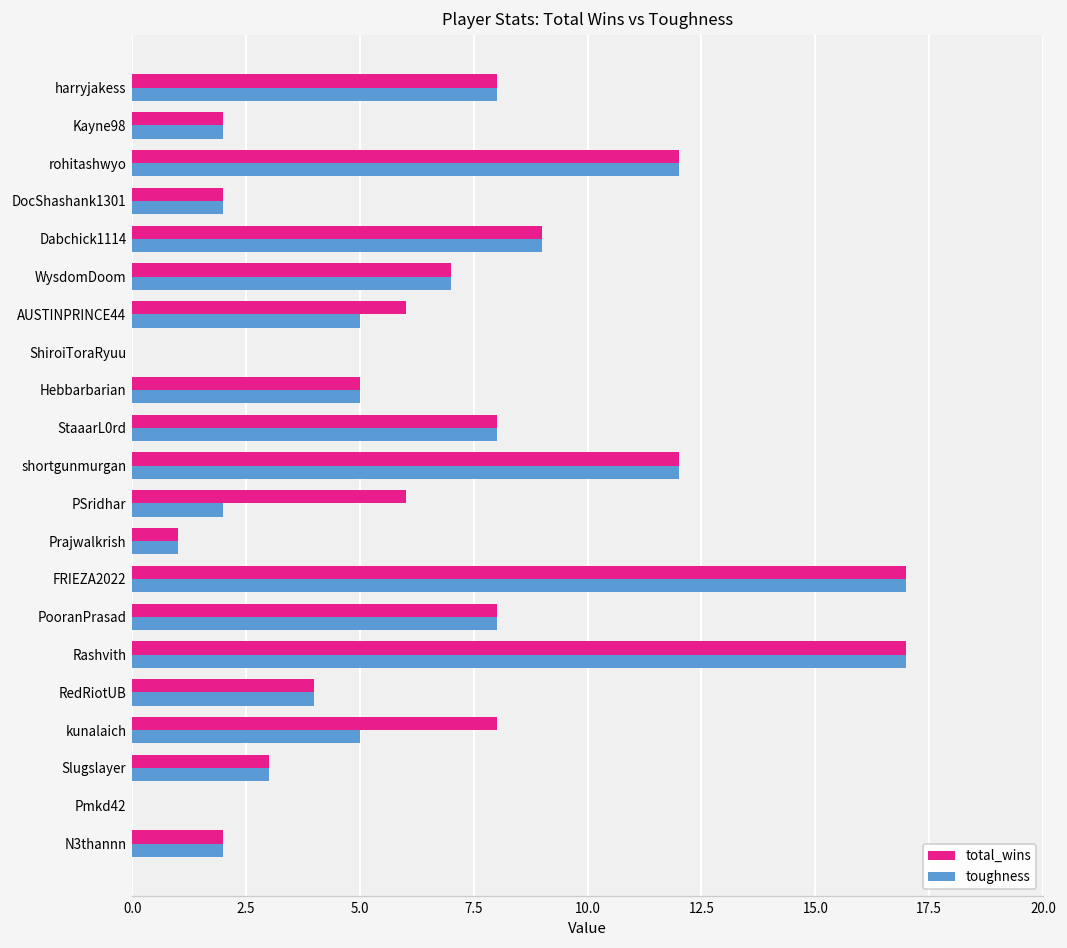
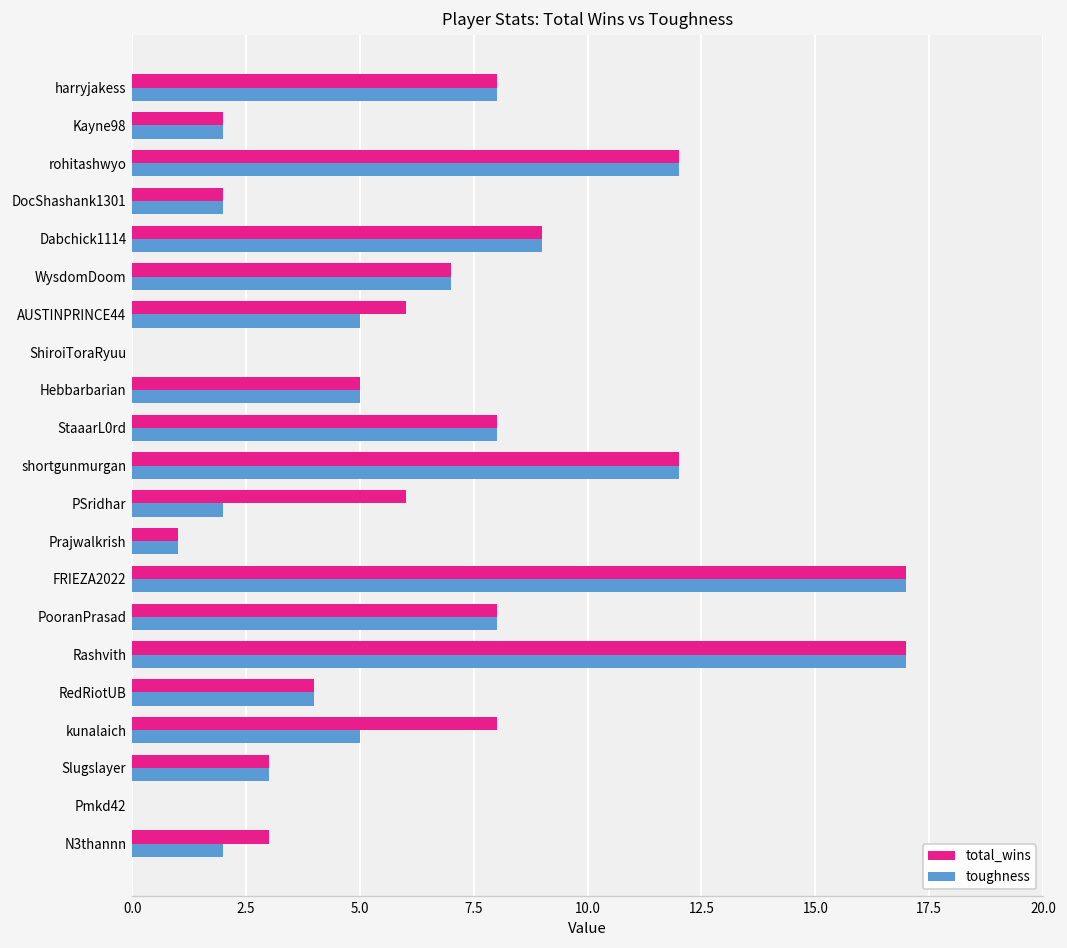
total_wins, N3thannn: 2 -> 3
